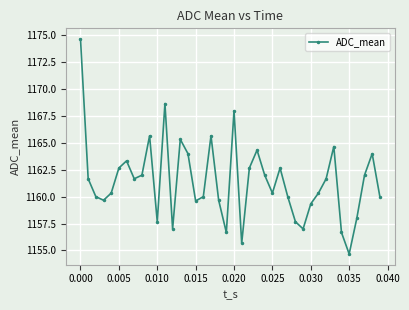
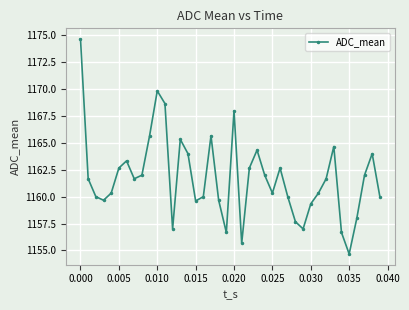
0.010: 1157.7 -> 1169.8
